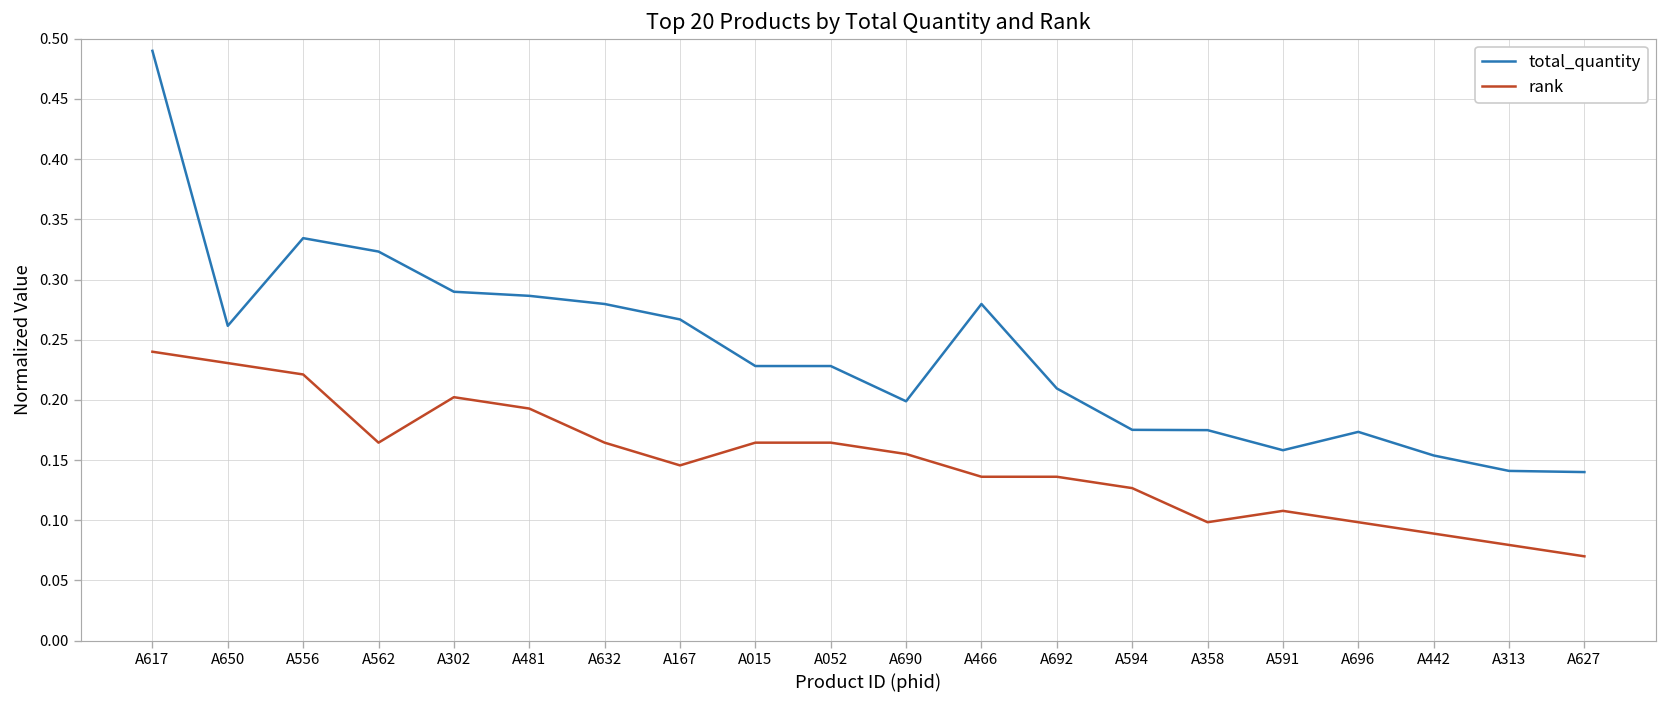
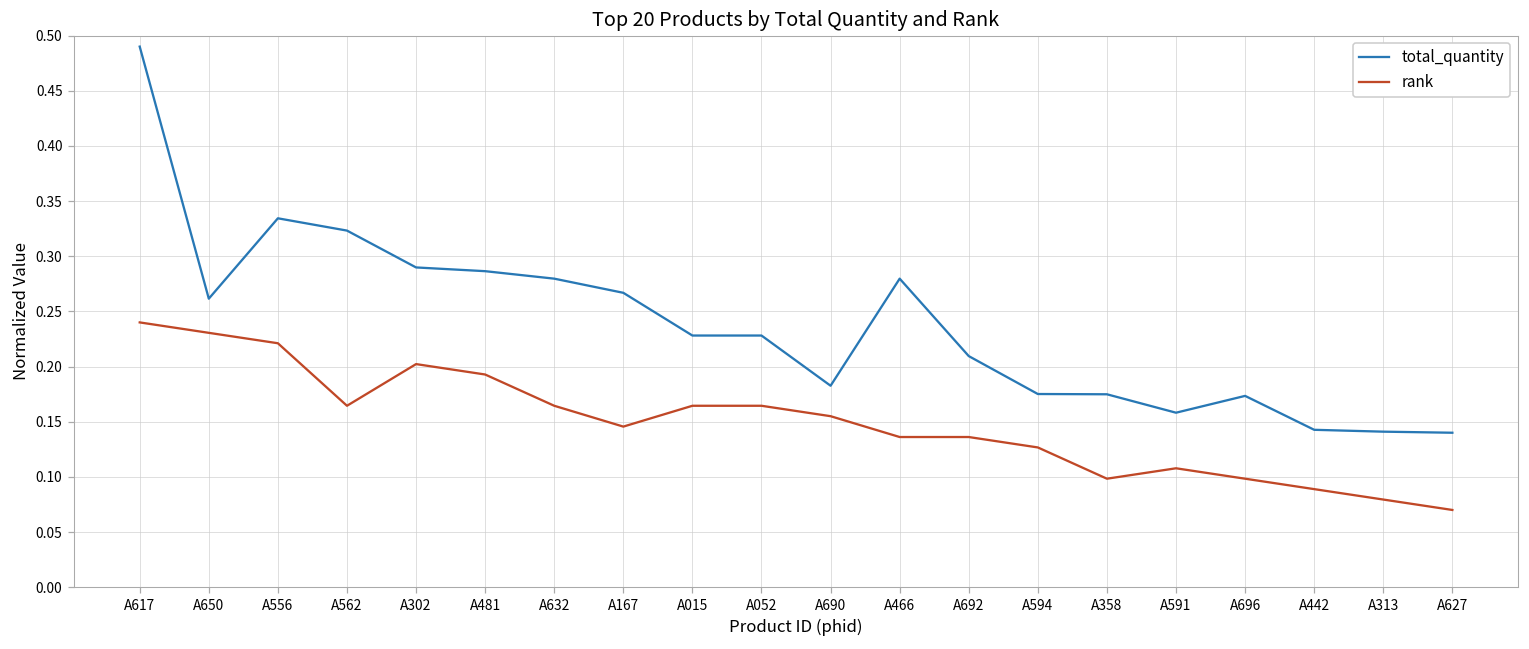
total_quantity, A690: 0.199 -> 0.183
total_quantity, A442: 0.154 -> 0.143
